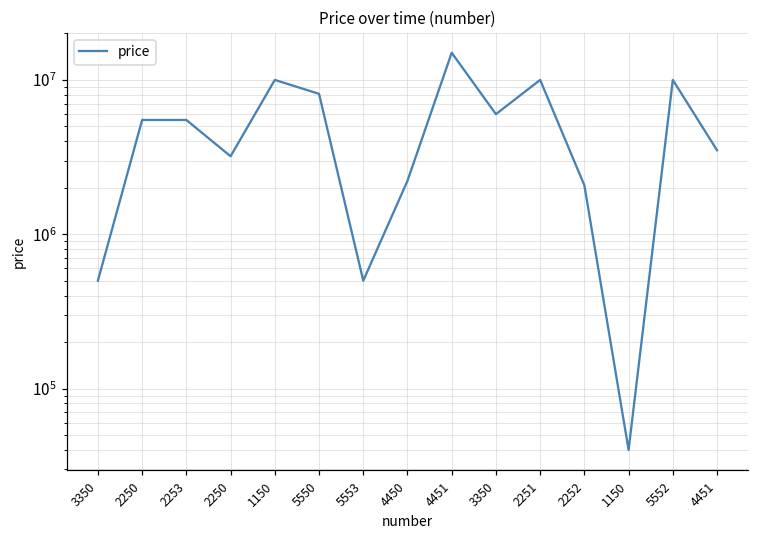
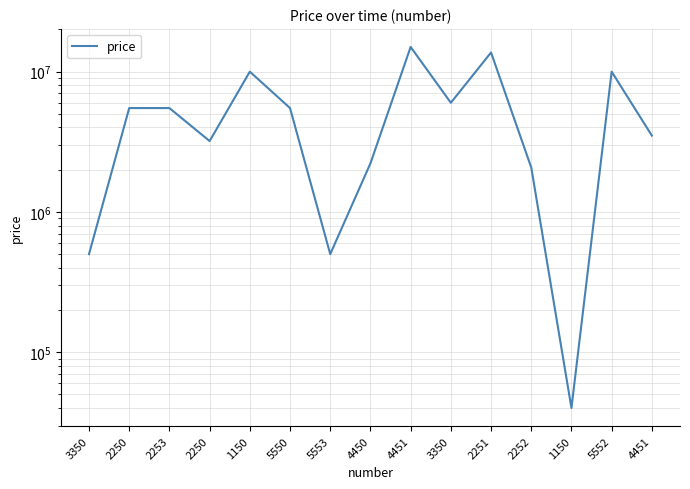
5550: 8000000 -> 5500000
2251: 10000000 -> 14000000
